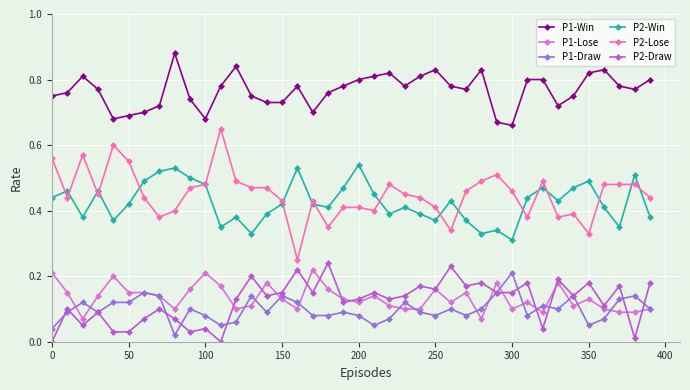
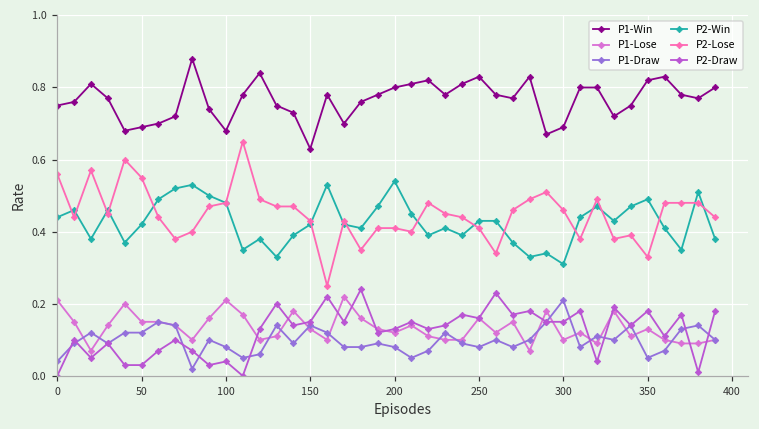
P1-Win, 150: 0.73 -> 0.63
P2-Win, 250: 0.37 -> 0.43
P1-Win, 300: 0.66 -> 0.69
